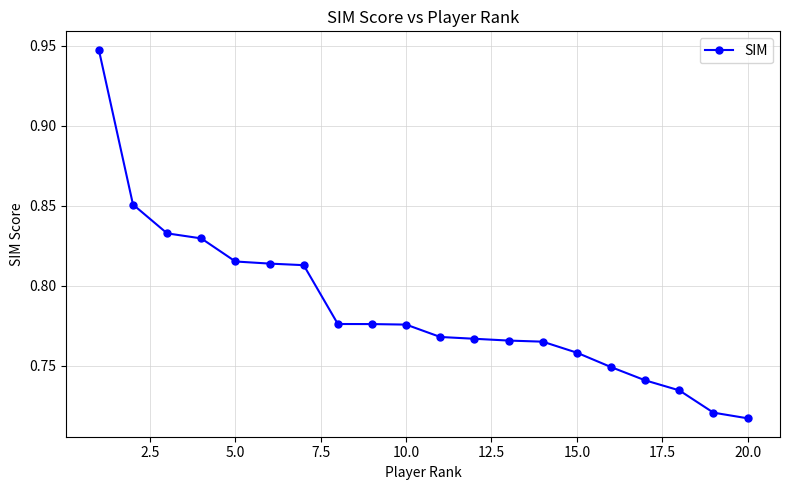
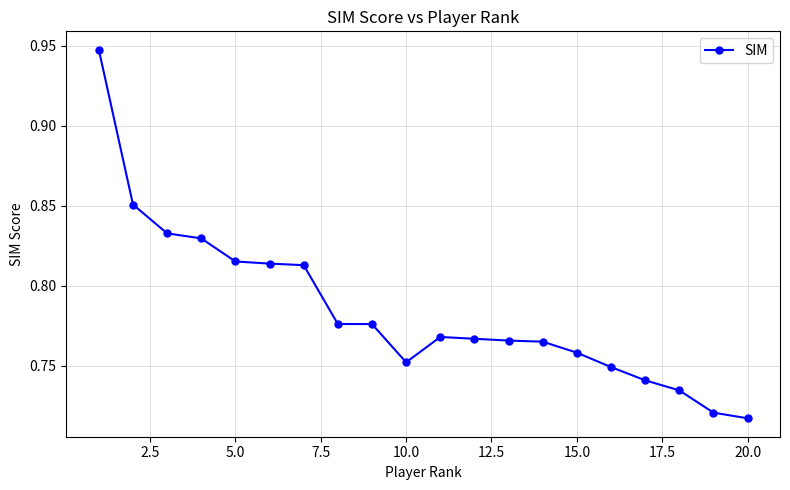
10.0: 0.776 -> 0.752
